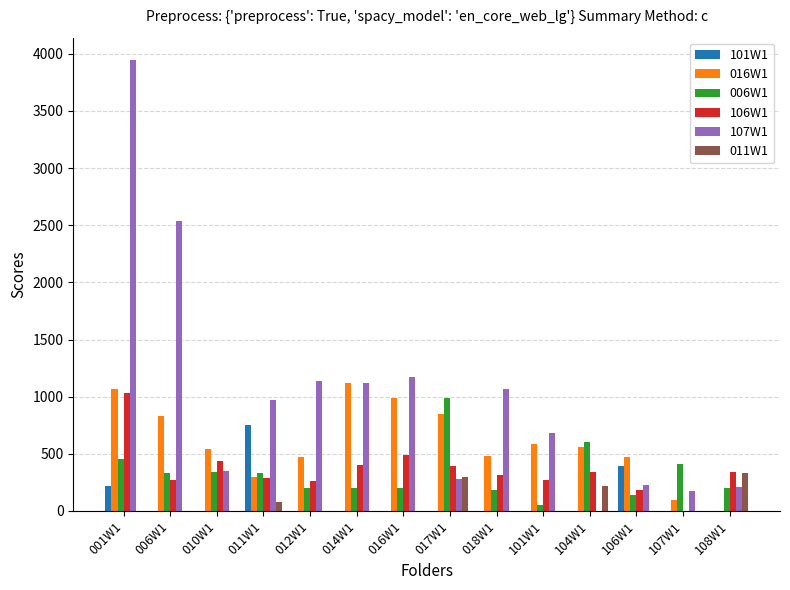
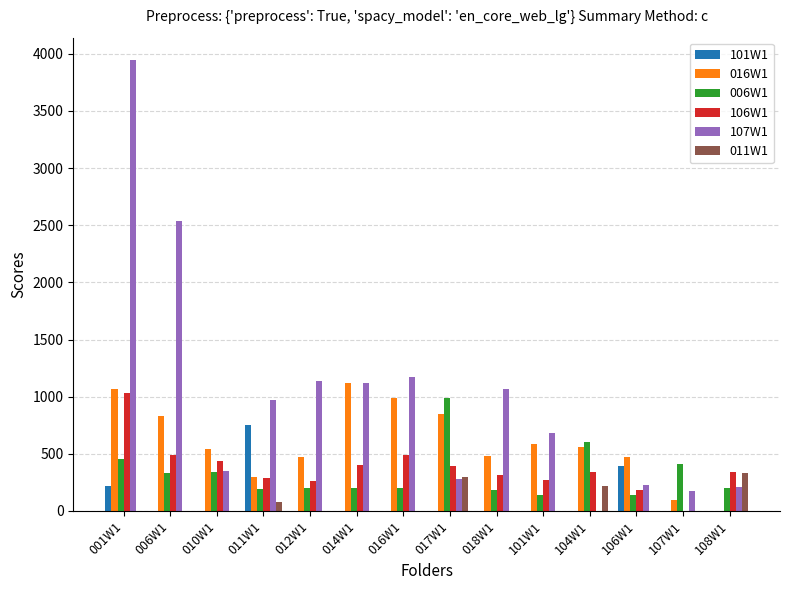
106W1, 006W1: 270 -> 490
006W1, 011W1: 330 -> 190
006W1, 101W1: 50 -> 140
